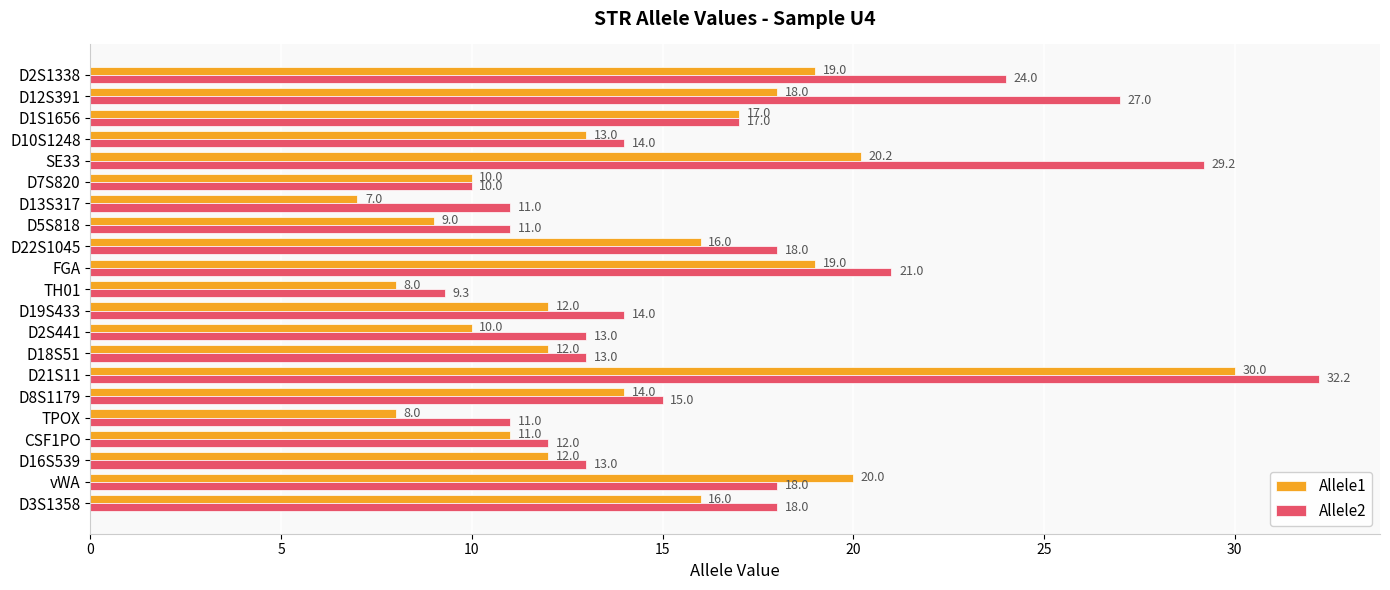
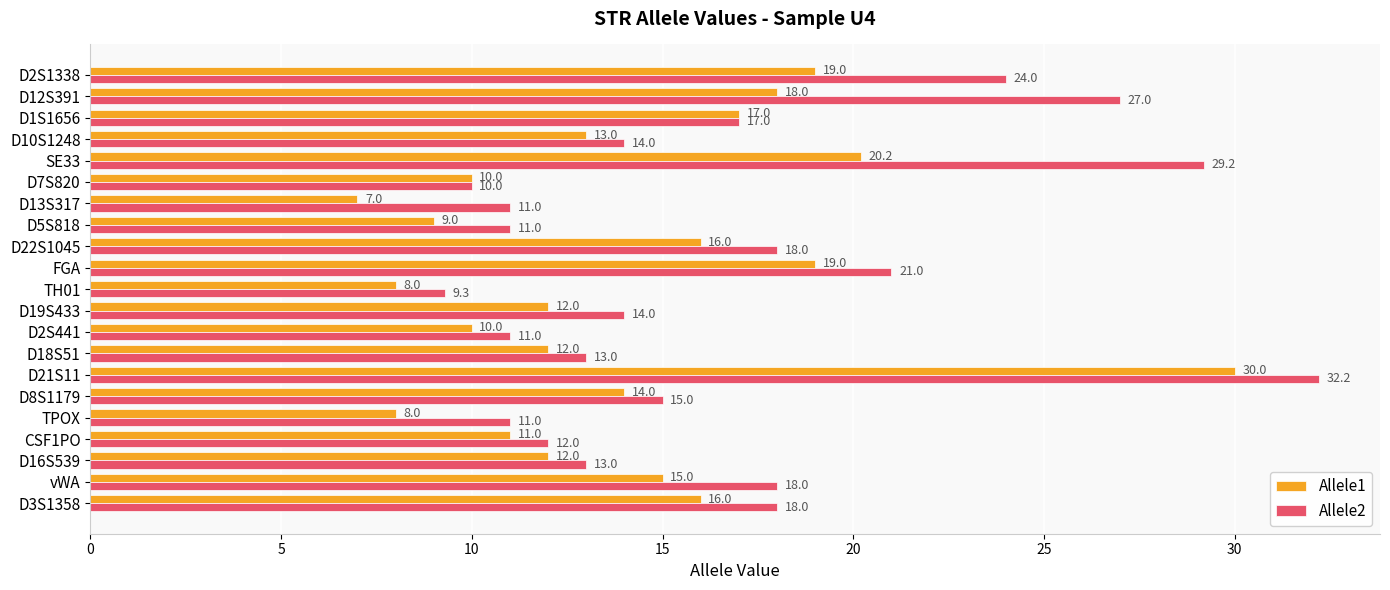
Allele2, D2S441: 13.0 -> 11.0
Allele1, vWA: 20.0 -> 15.0
